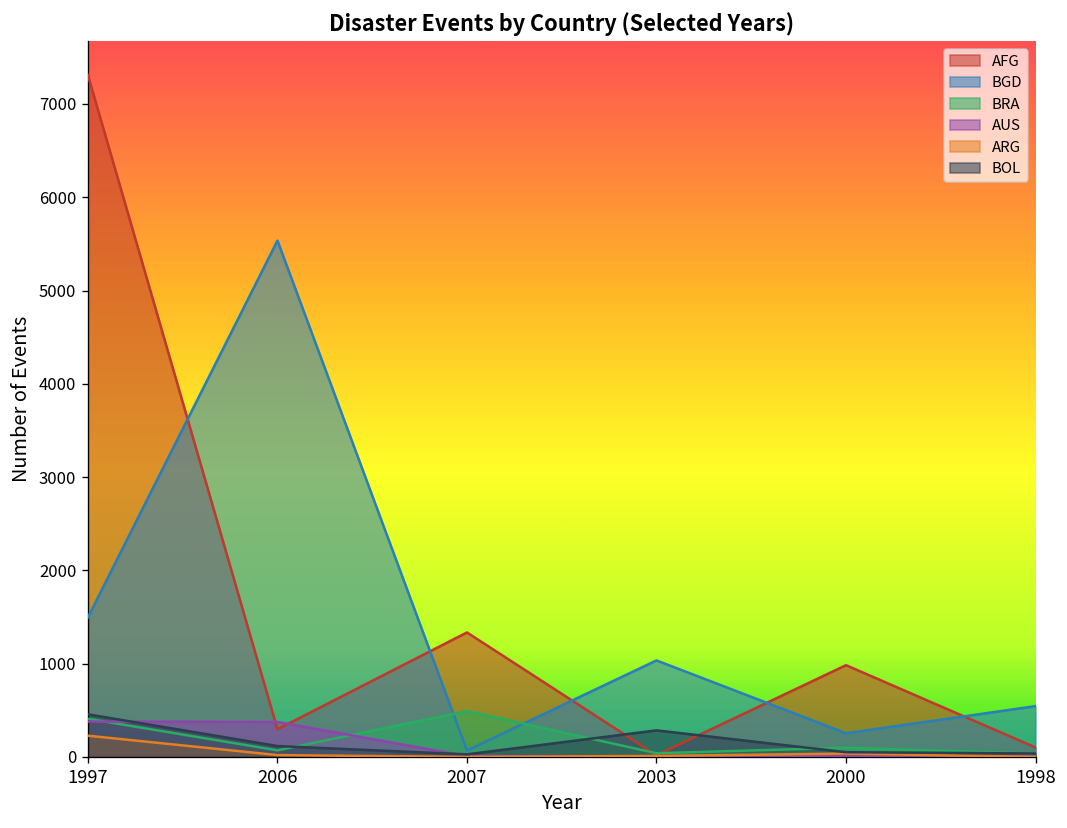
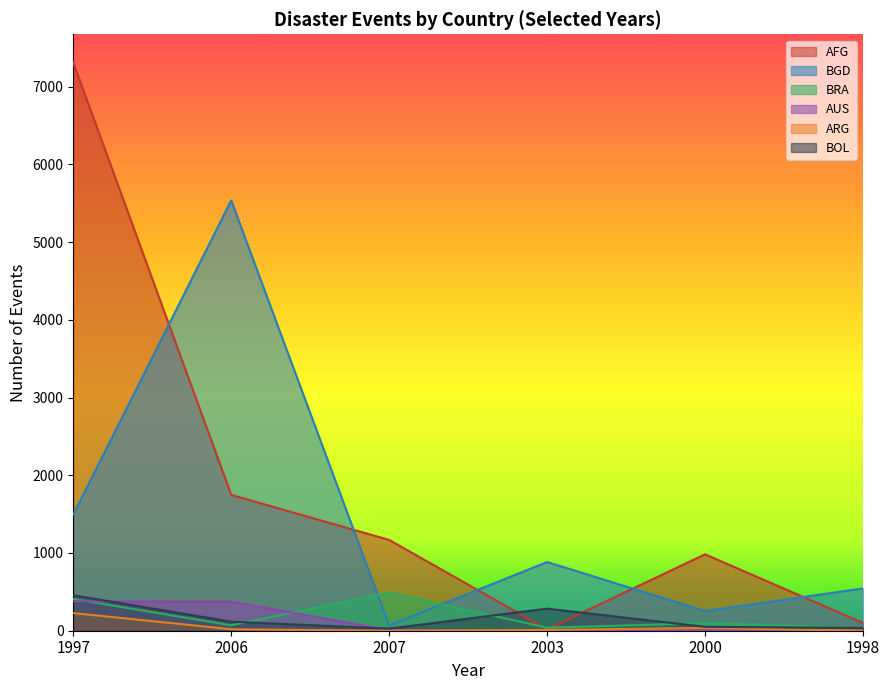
AFG, 2006: 300 -> 1700
AFG, 2007: 1300 -> 1200
BGD, 2003: 1000 -> 900
